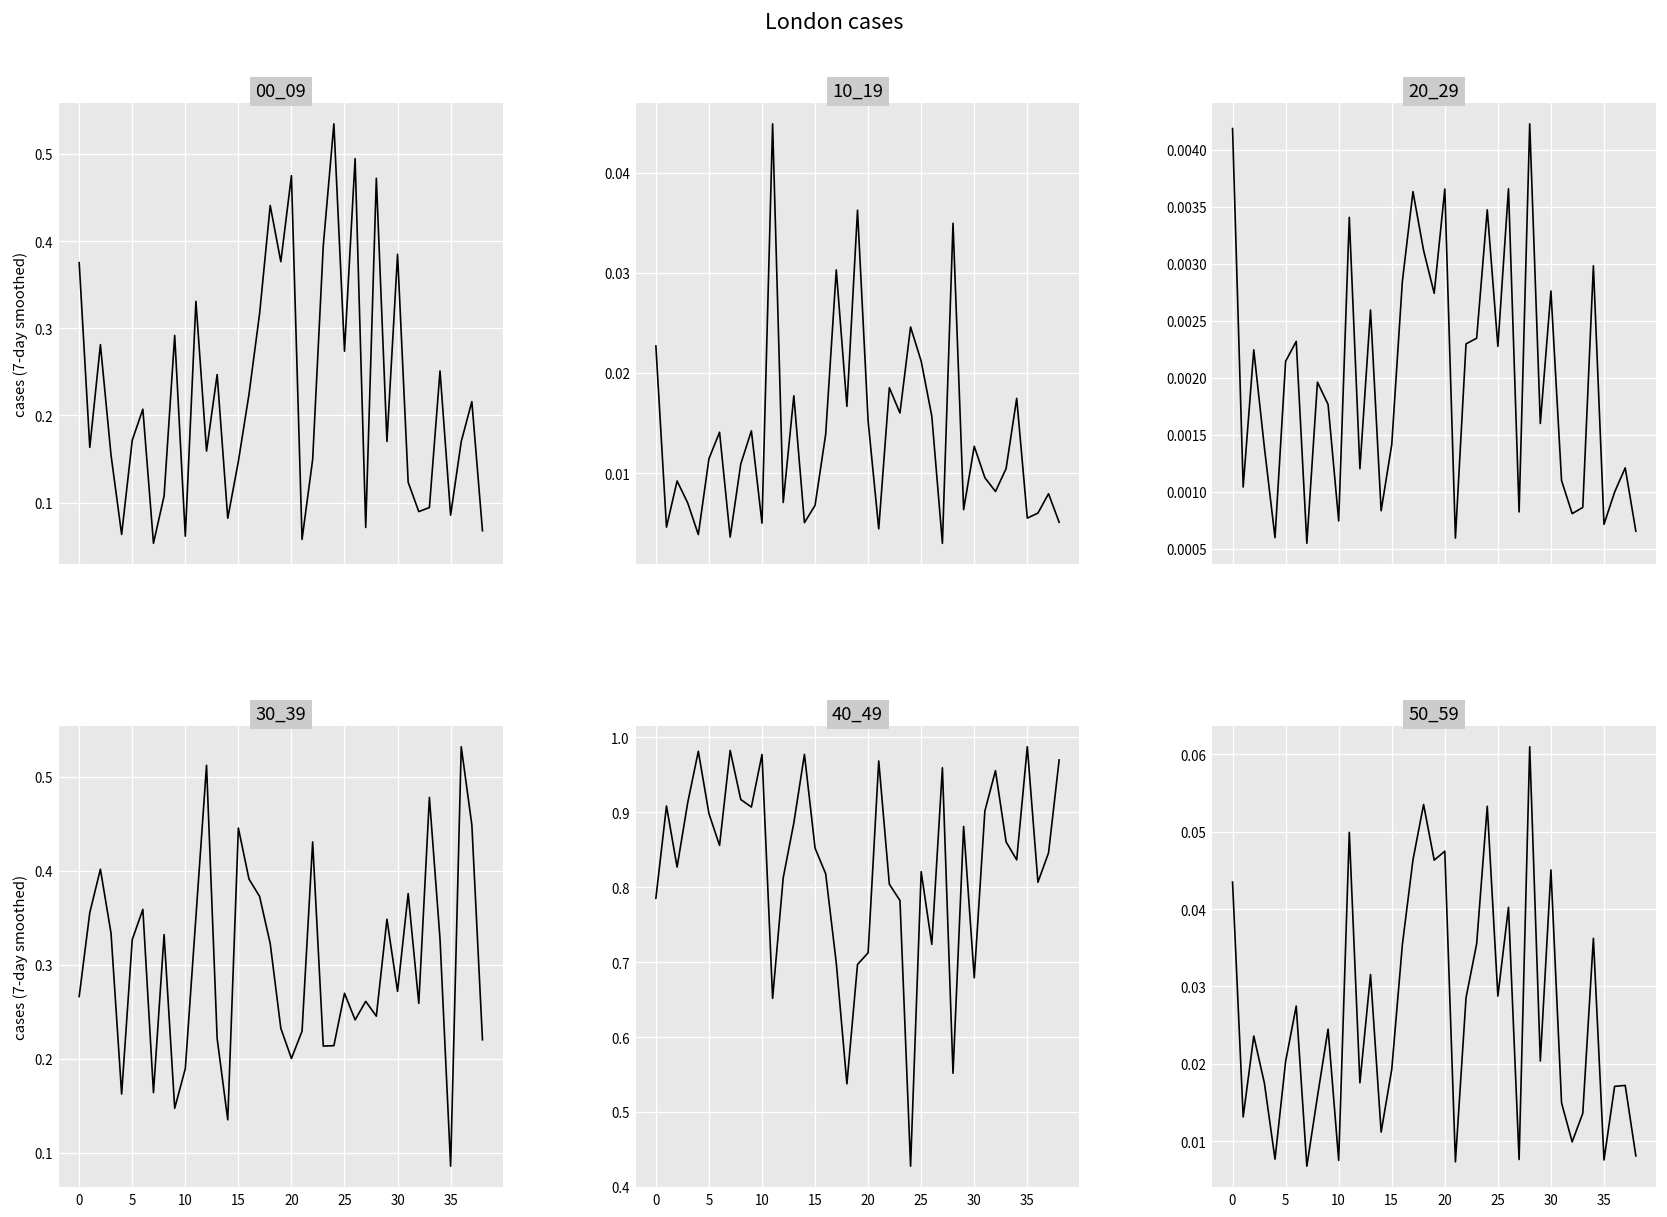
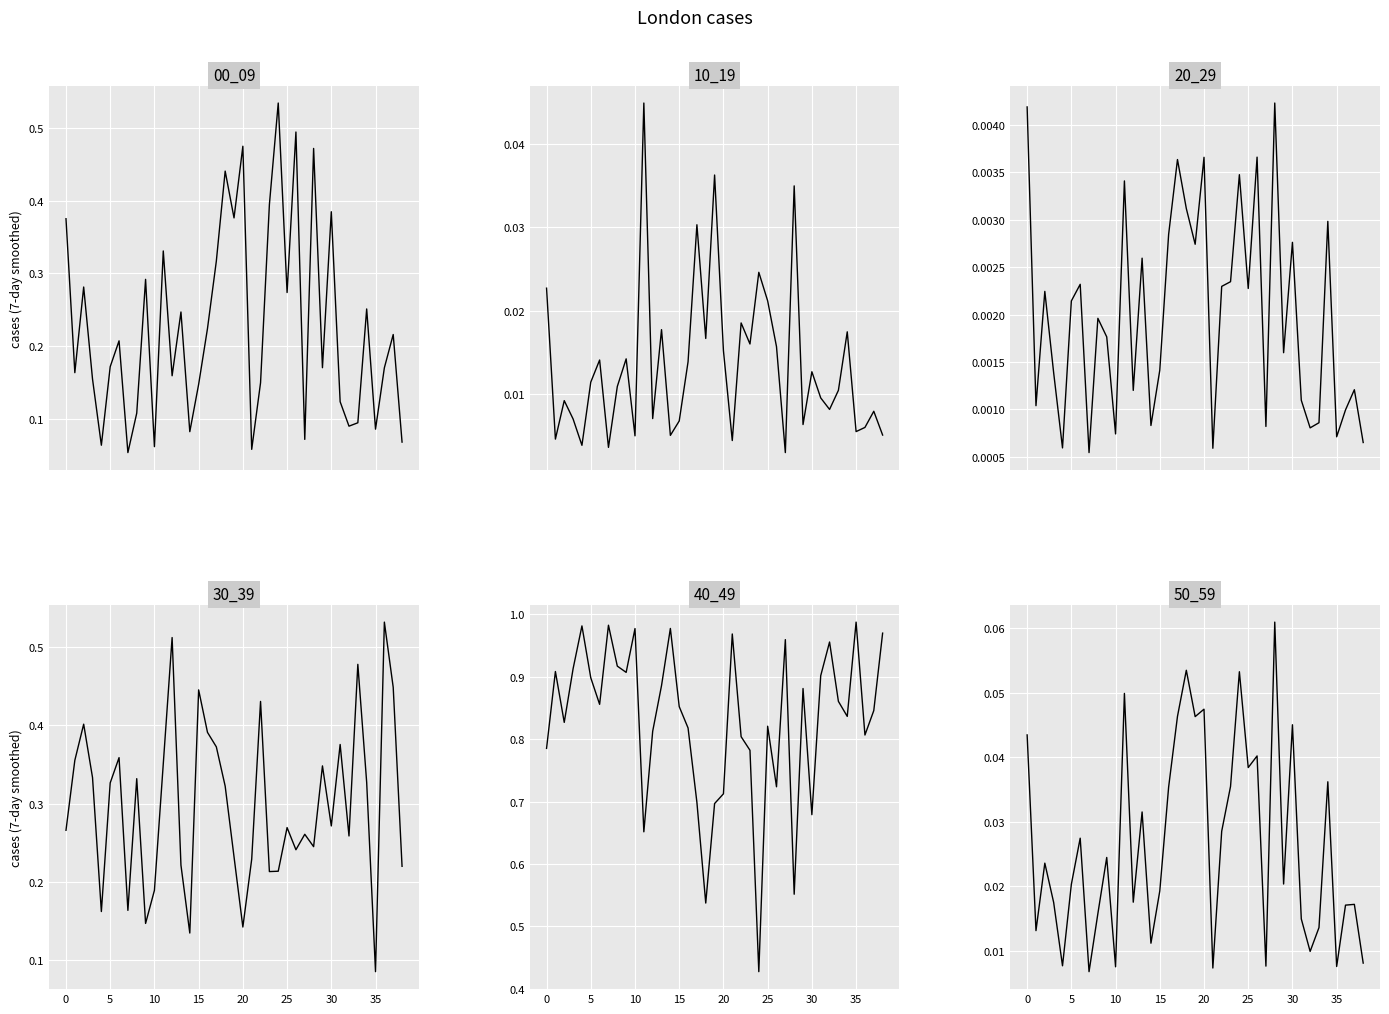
30_39, 20: 0.20 -> 0.14
50_59, 25: 0.029 -> 0.038
